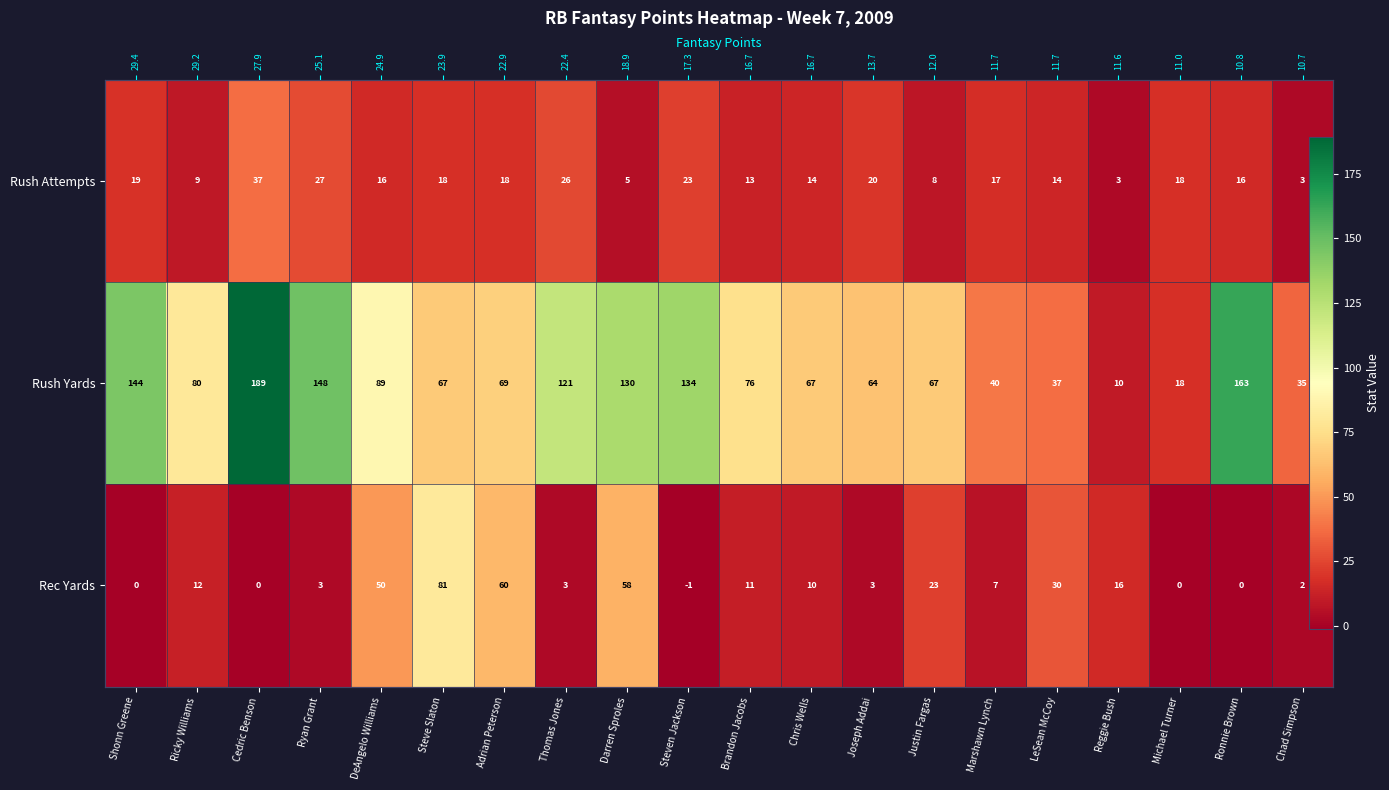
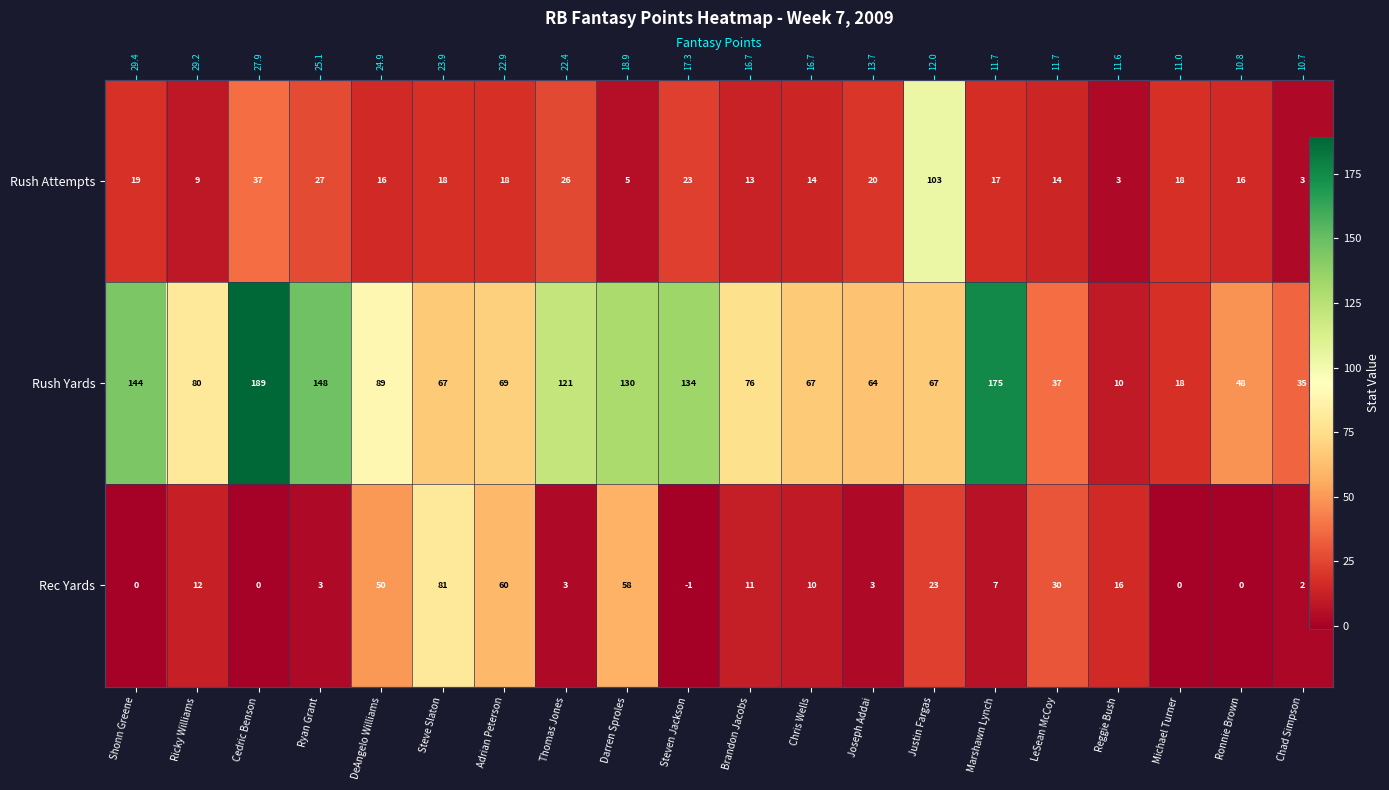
Rush Attempts, Justin Fargas: 8 -> 103
Rush Yards, Marshawn Lynch: 40 -> 175
Rush Yards, Ronnie Brown: 163 -> 48
